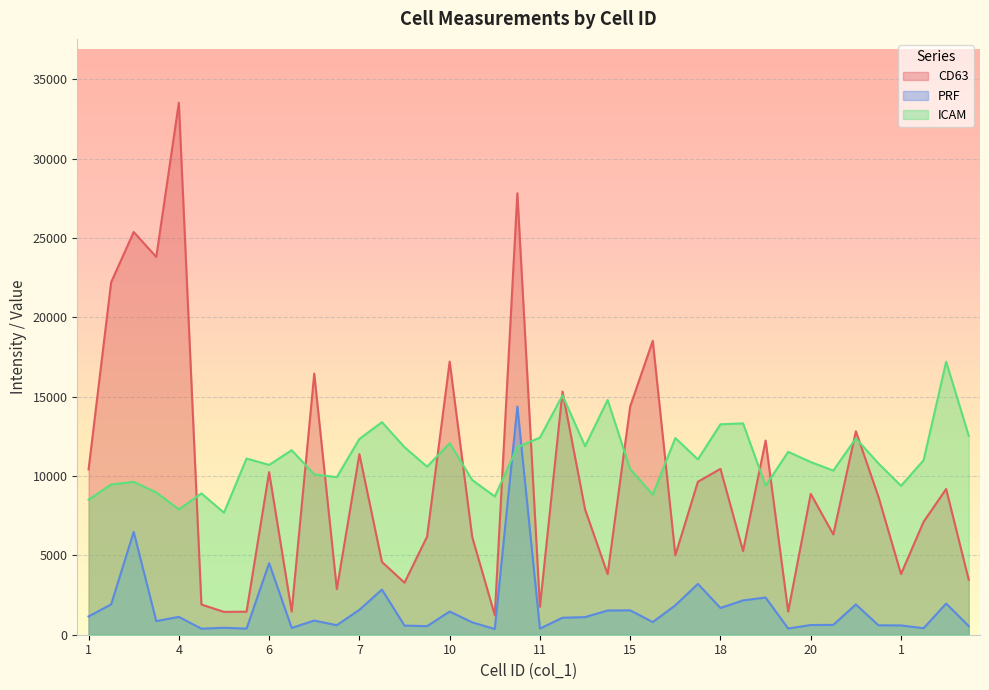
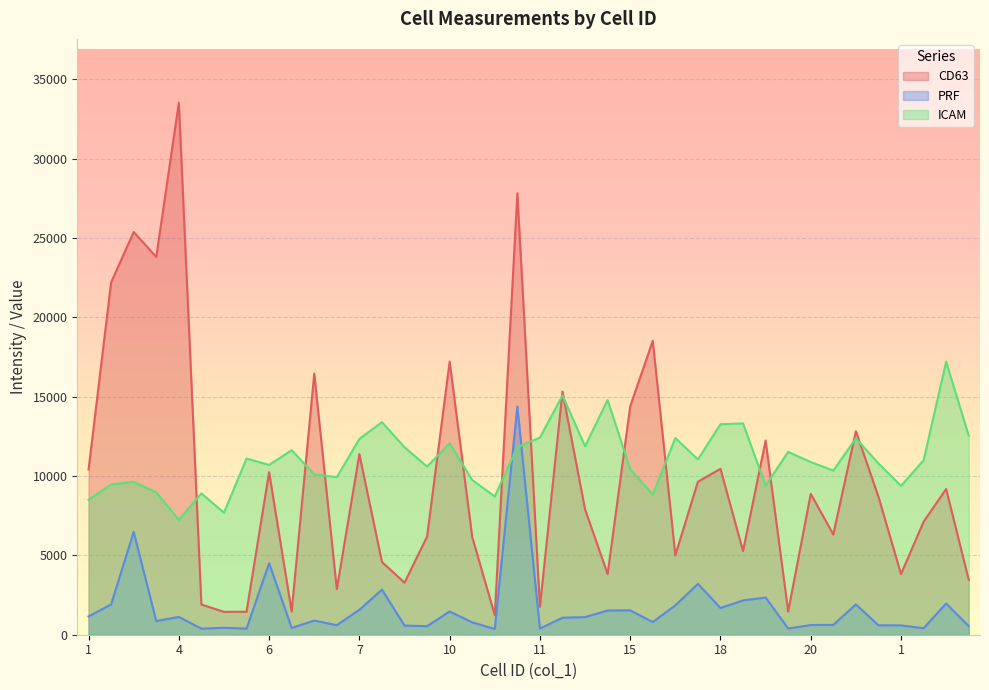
ICAM, 4: 7900 -> 7200
